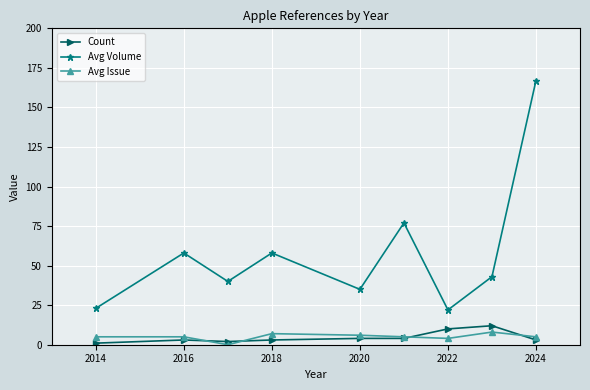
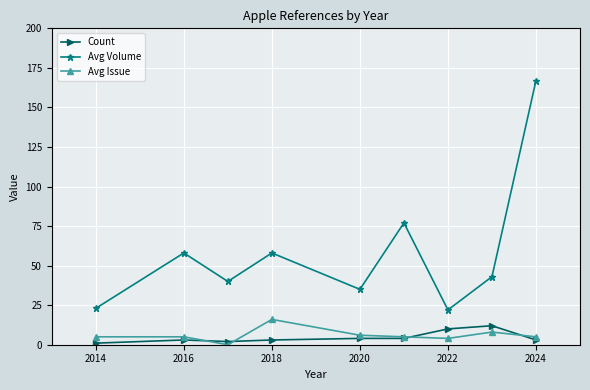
Avg Issue, 2018: 7 -> 16
